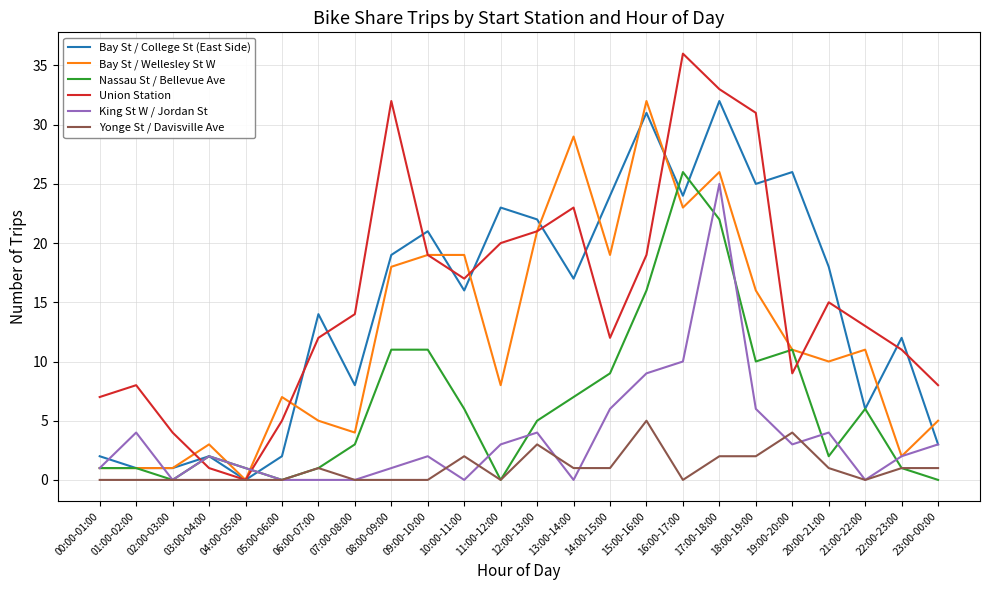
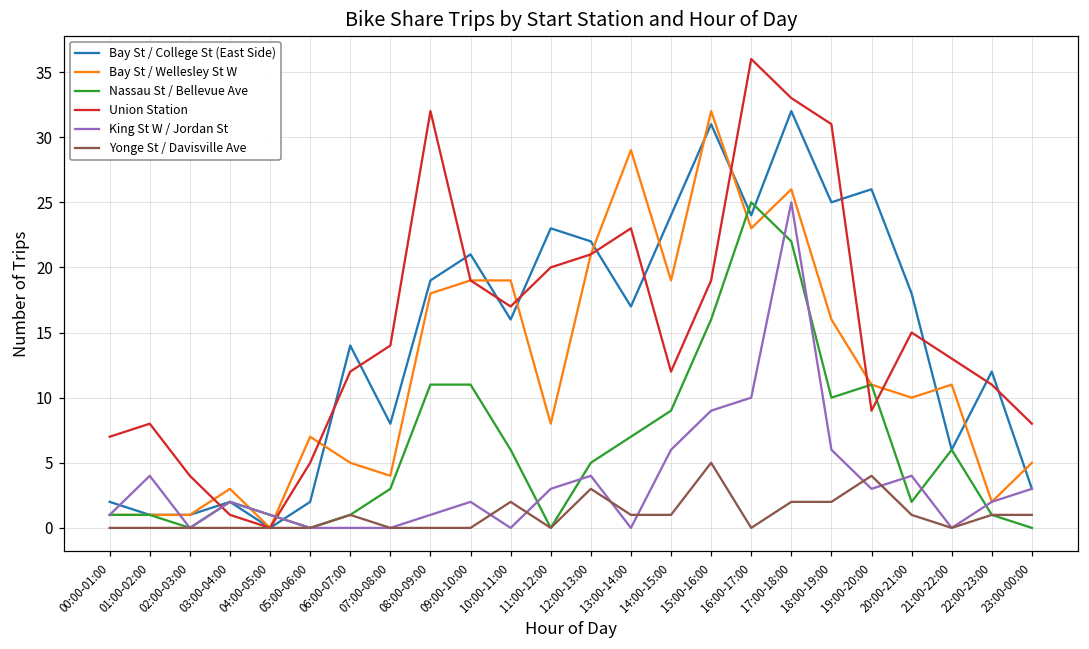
Nassau St / Bellevue Ave, 16:00-17:00: 26 -> 25
